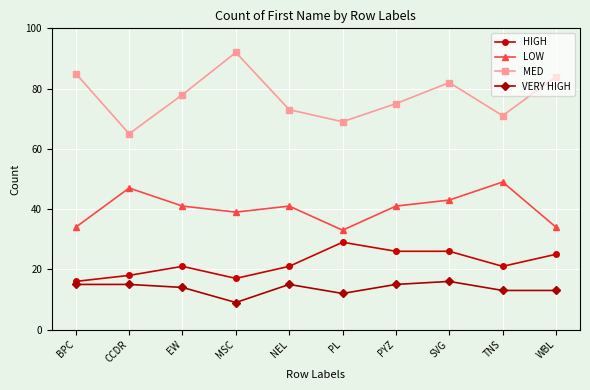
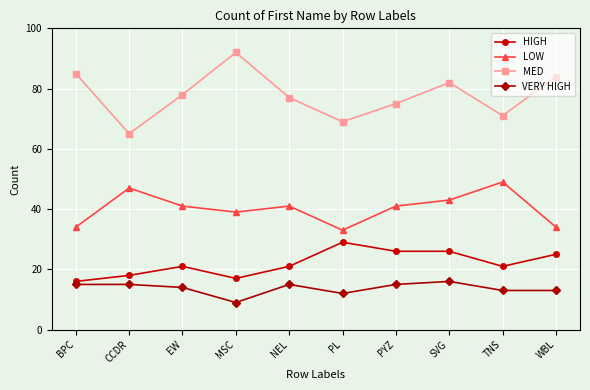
MED, NEL: 73 -> 77
